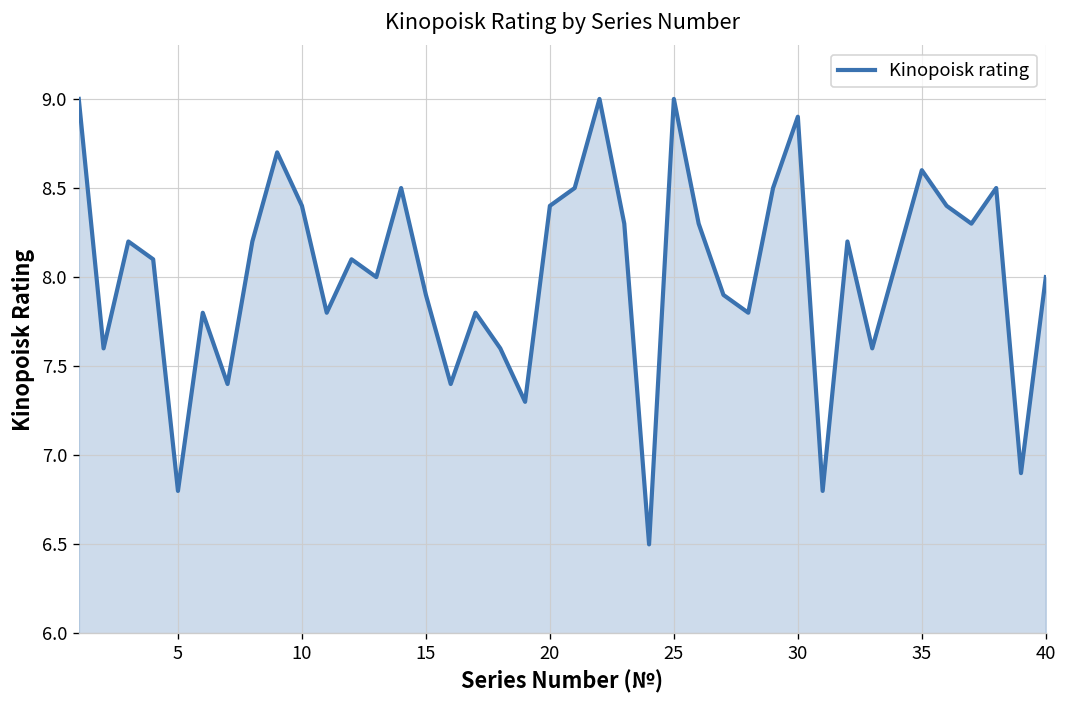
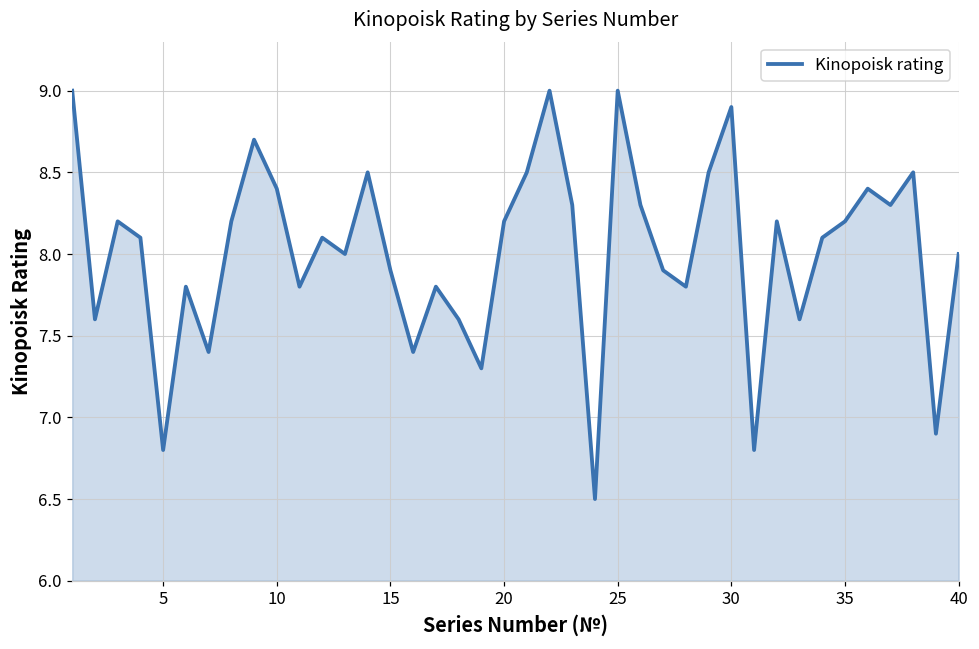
20: 8.4 -> 8.2
35: 8.6 -> 8.2
